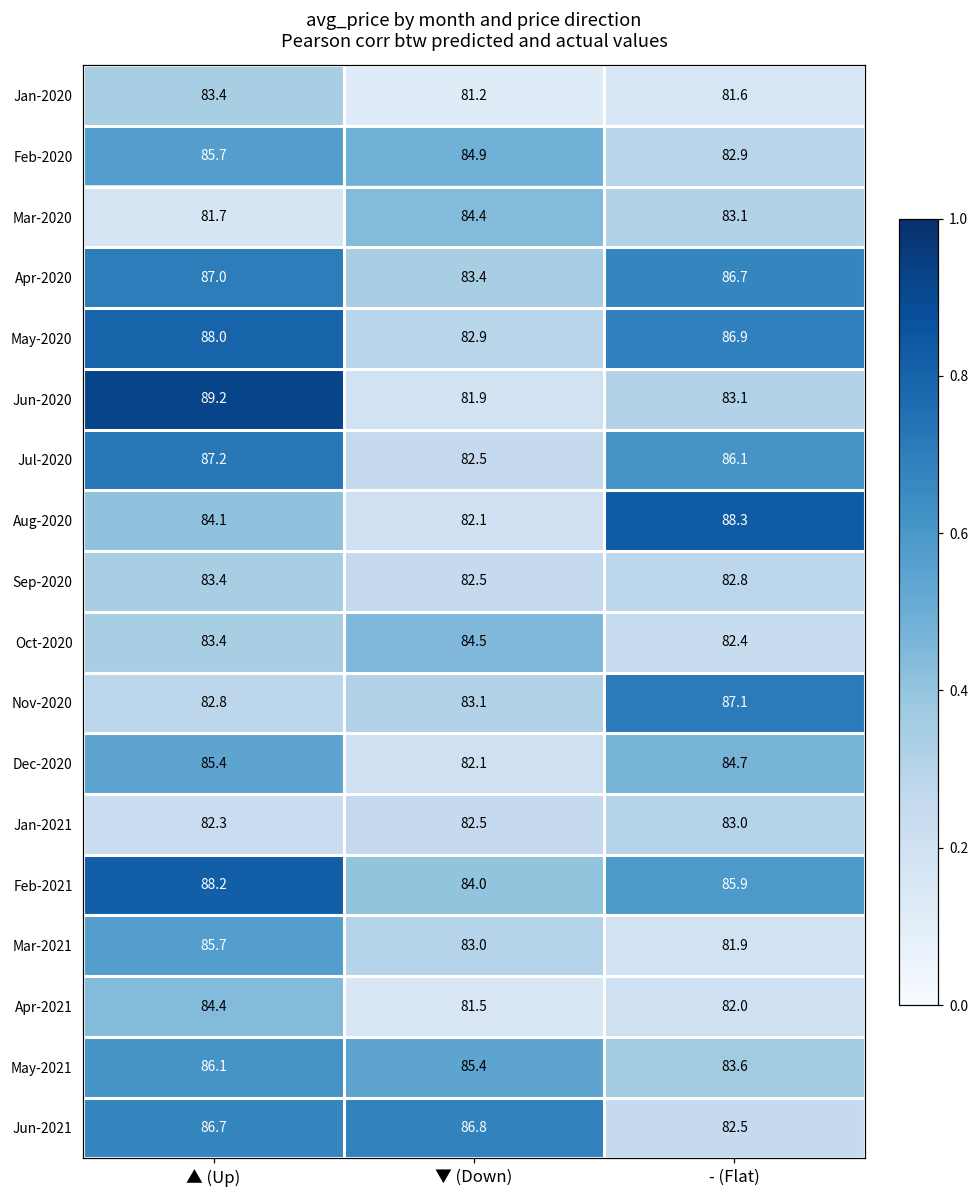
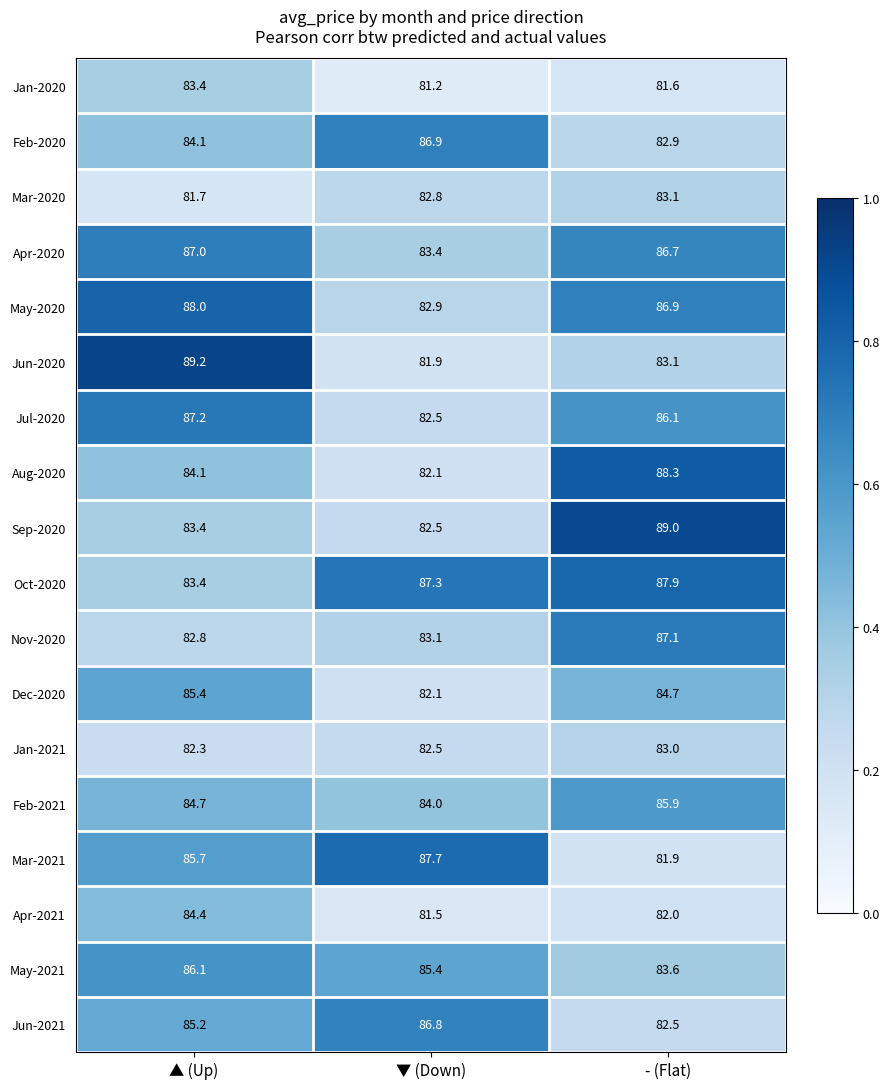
Feb-2020, ▲ (Up): 85.7 -> 84.1
Feb-2020, ▼ (Down): 84.9 -> 86.9
Mar-2020, ▼ (Down): 84.4 -> 82.8
Sep-2020, - (Flat): 82.8 -> 89.0
Oct-2020, ▼ (Down): 84.5 -> 87.3
Oct-2020, - (Flat): 82.4 -> 87.9
Feb-2021, ▲ (Up): 88.2 -> 84.7
Mar-2021, ▼ (Down): 83.0 -> 87.7
Jun-2021, ▲ (Up): 86.7 -> 85.2
